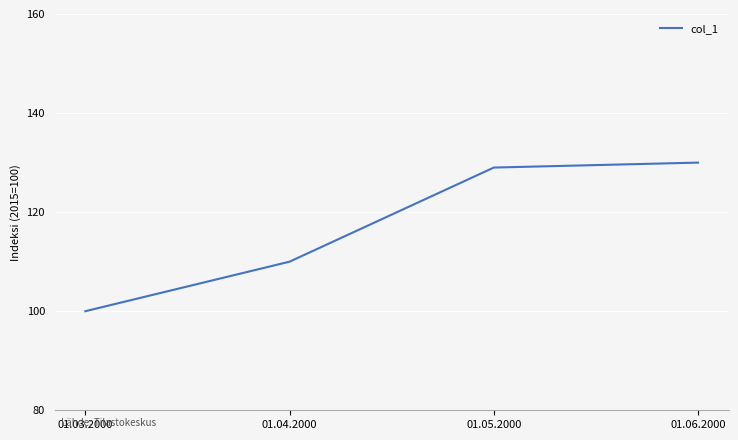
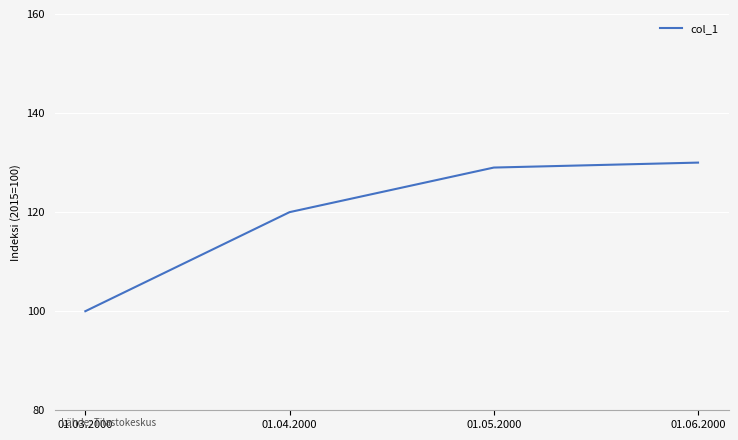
01.04.2000: 110 -> 120
